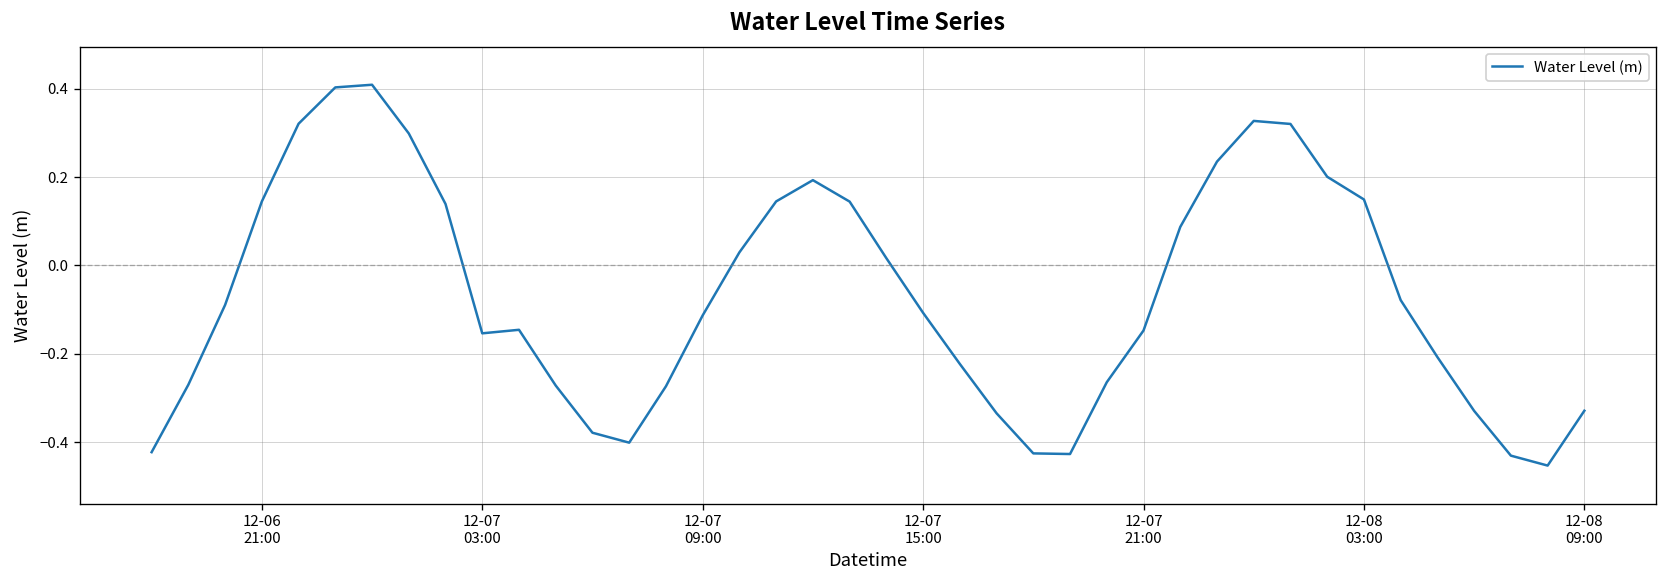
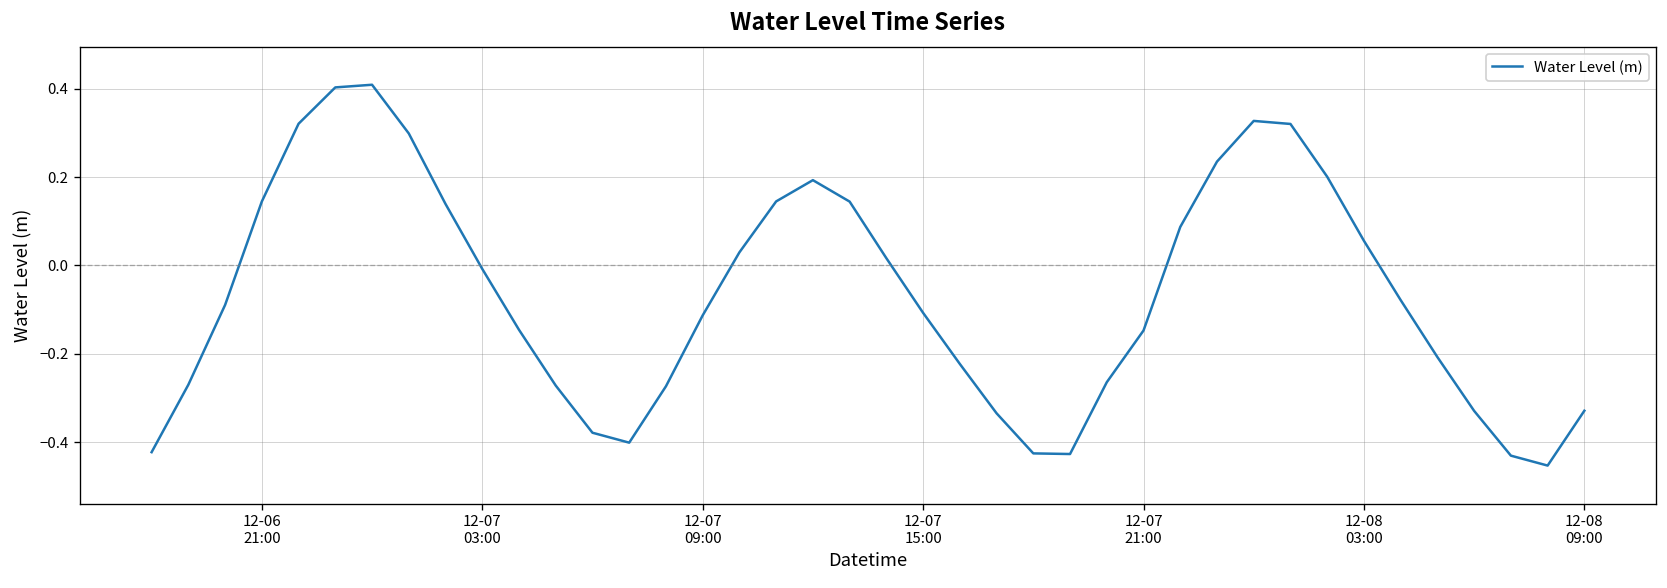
12-07 03:00: -0.15 -> -0.01
12-08 03:00: 0.15 -> 0.06
